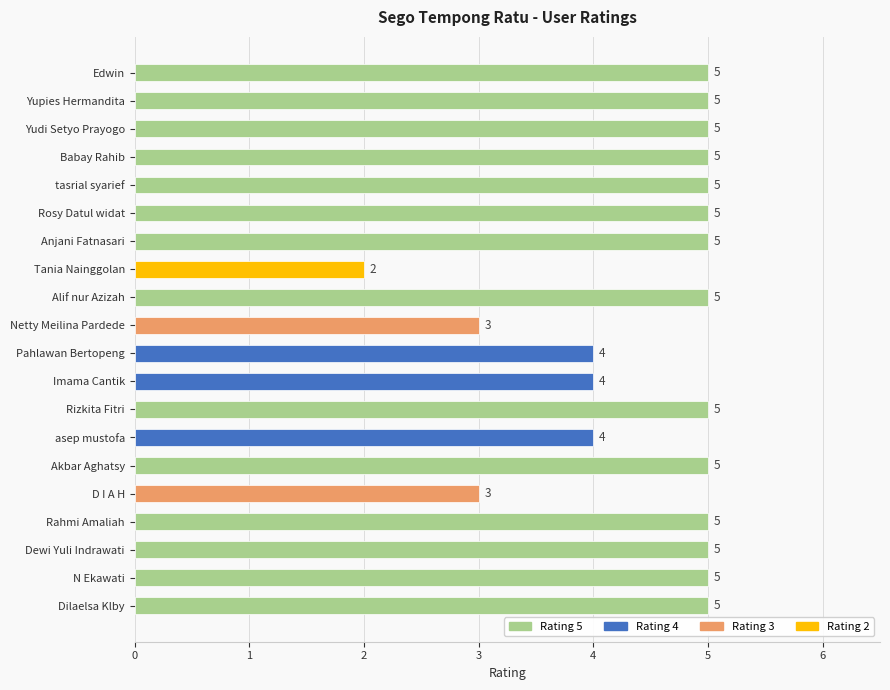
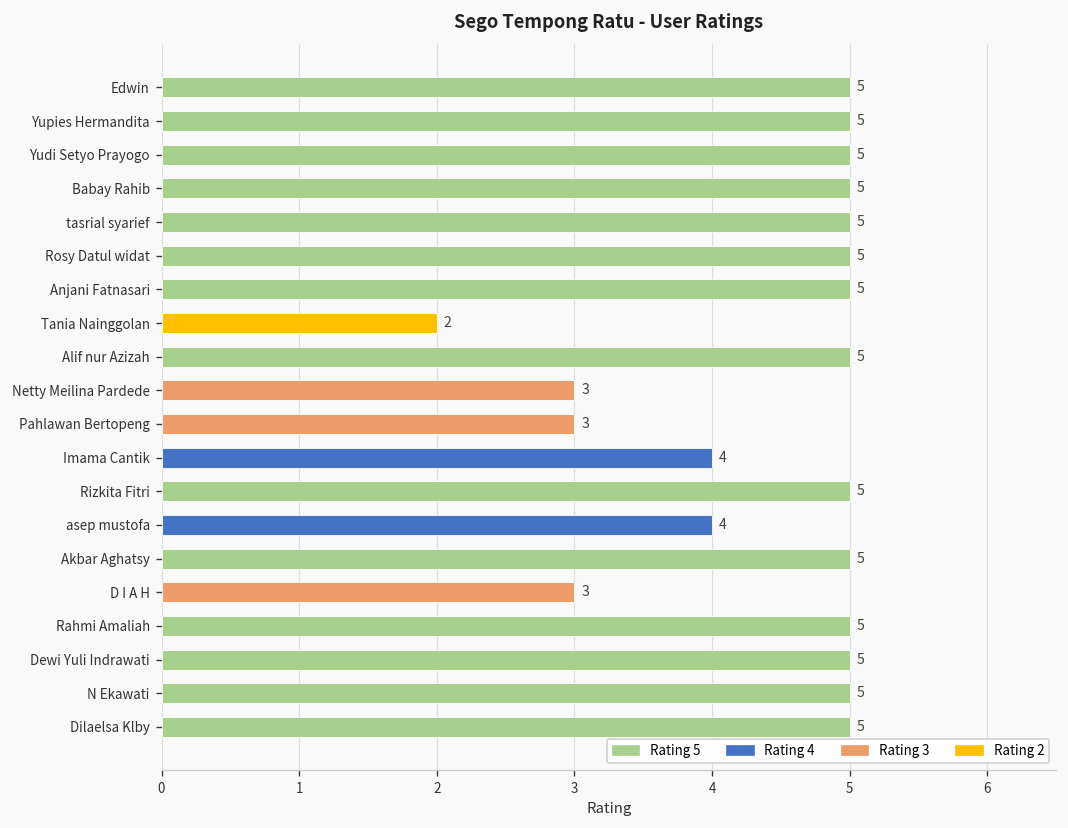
Pahlawan Bertopeng: 4 -> 3
